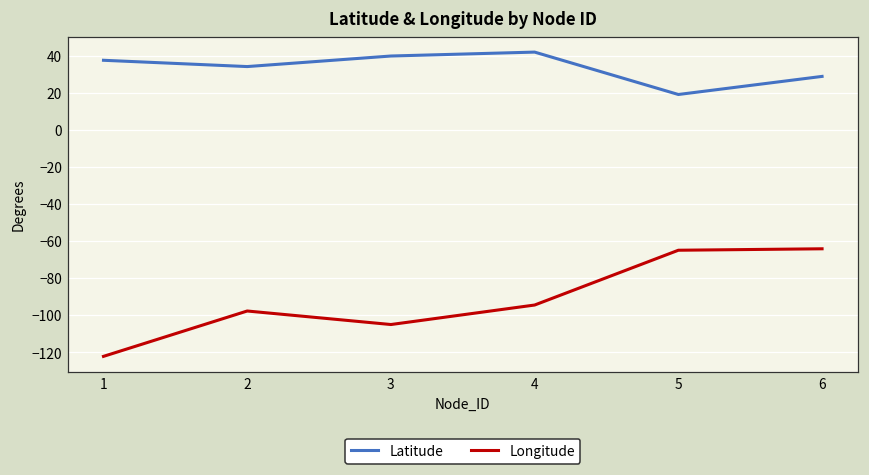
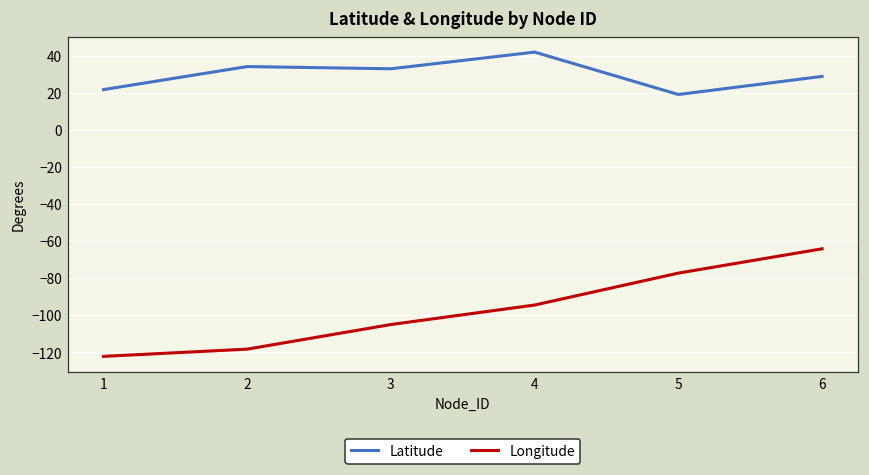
Latitude, 1: 37 -> 22
Longitude, 2: -98 -> -118
Latitude, 3: 40 -> 33
Longitude, 5: -65 -> -77
